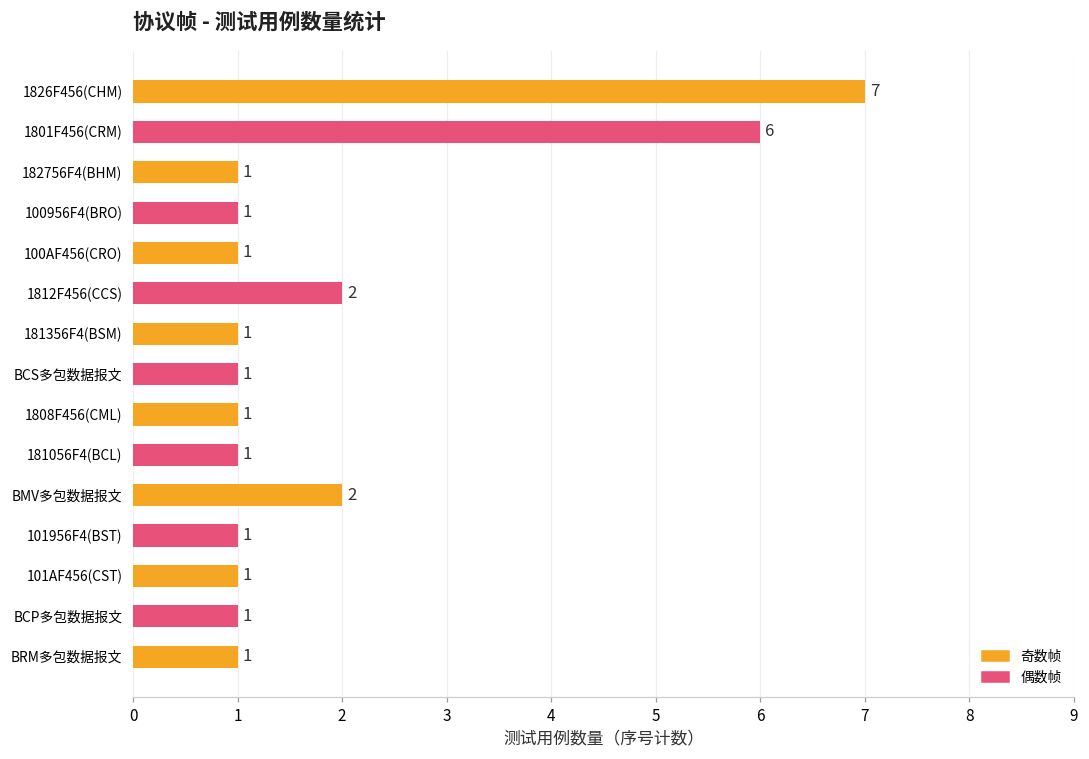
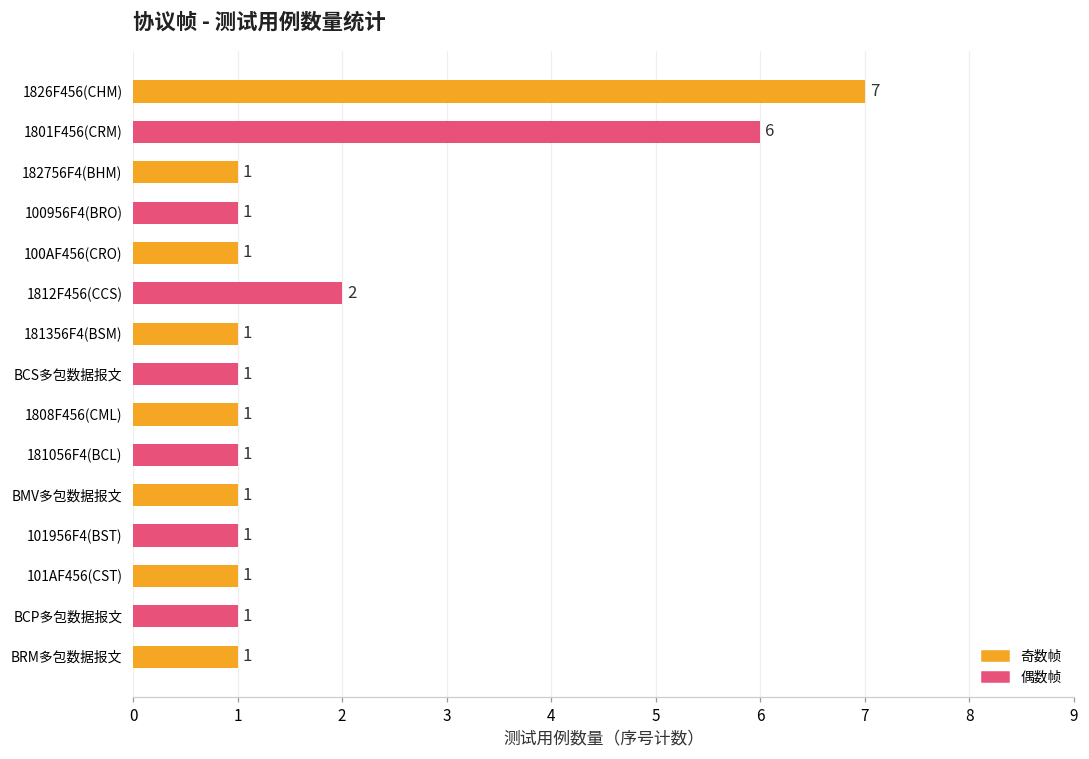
BMV多包数据报文: 2 -> 1
